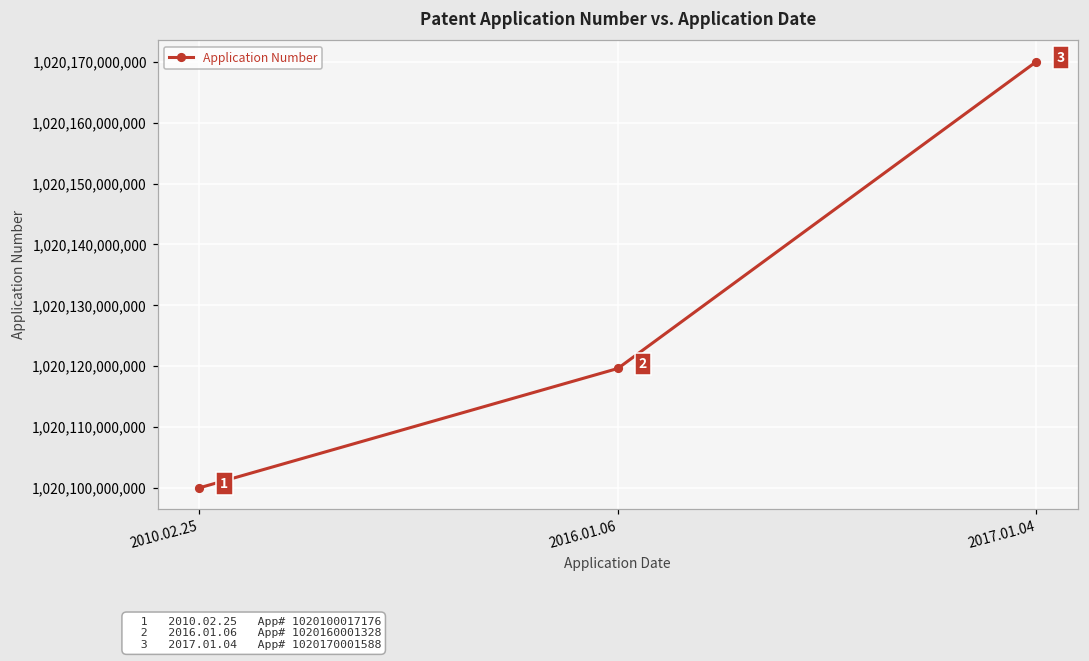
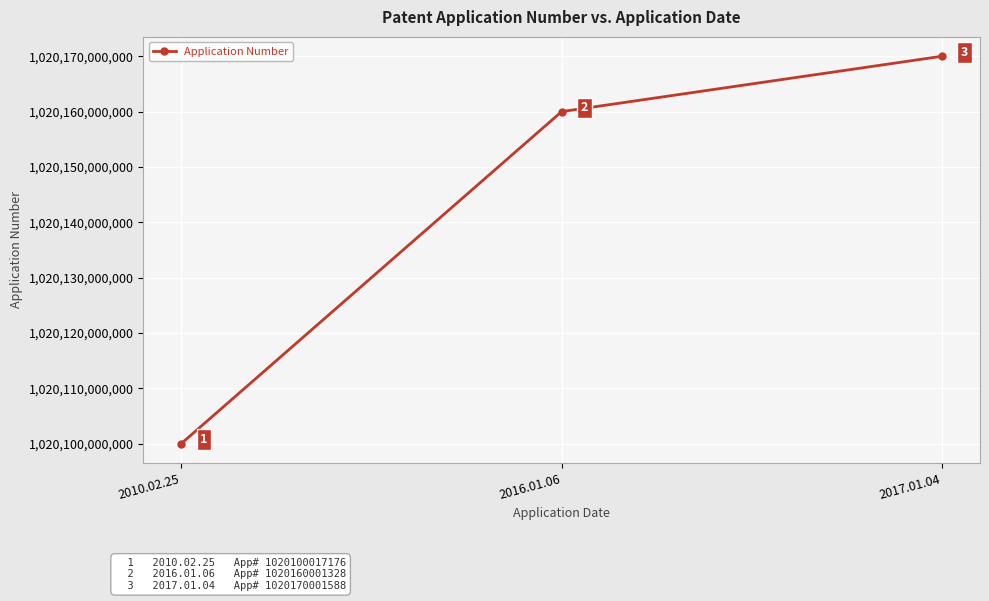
2016.01.06: 1,020,120,000,000 -> 1,020,160,000,000
